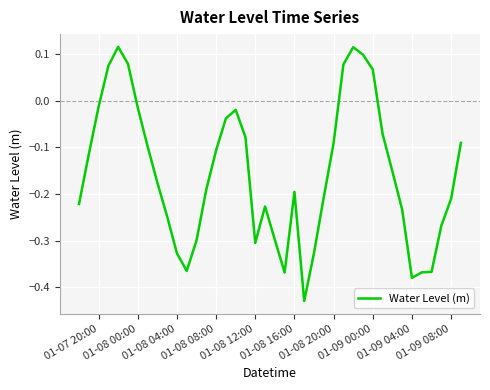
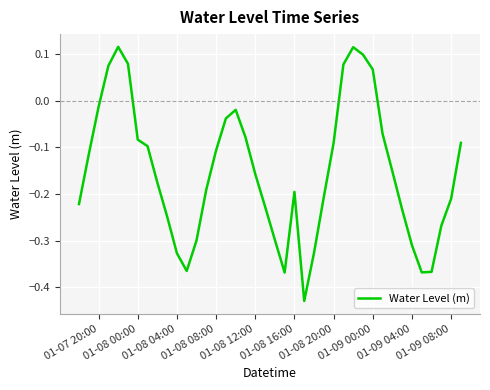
01-08 00:00: -0.01 -> -0.08
01-08 12:00: -0.30 -> -0.16
01-09 04:00: -0.38 -> -0.31
